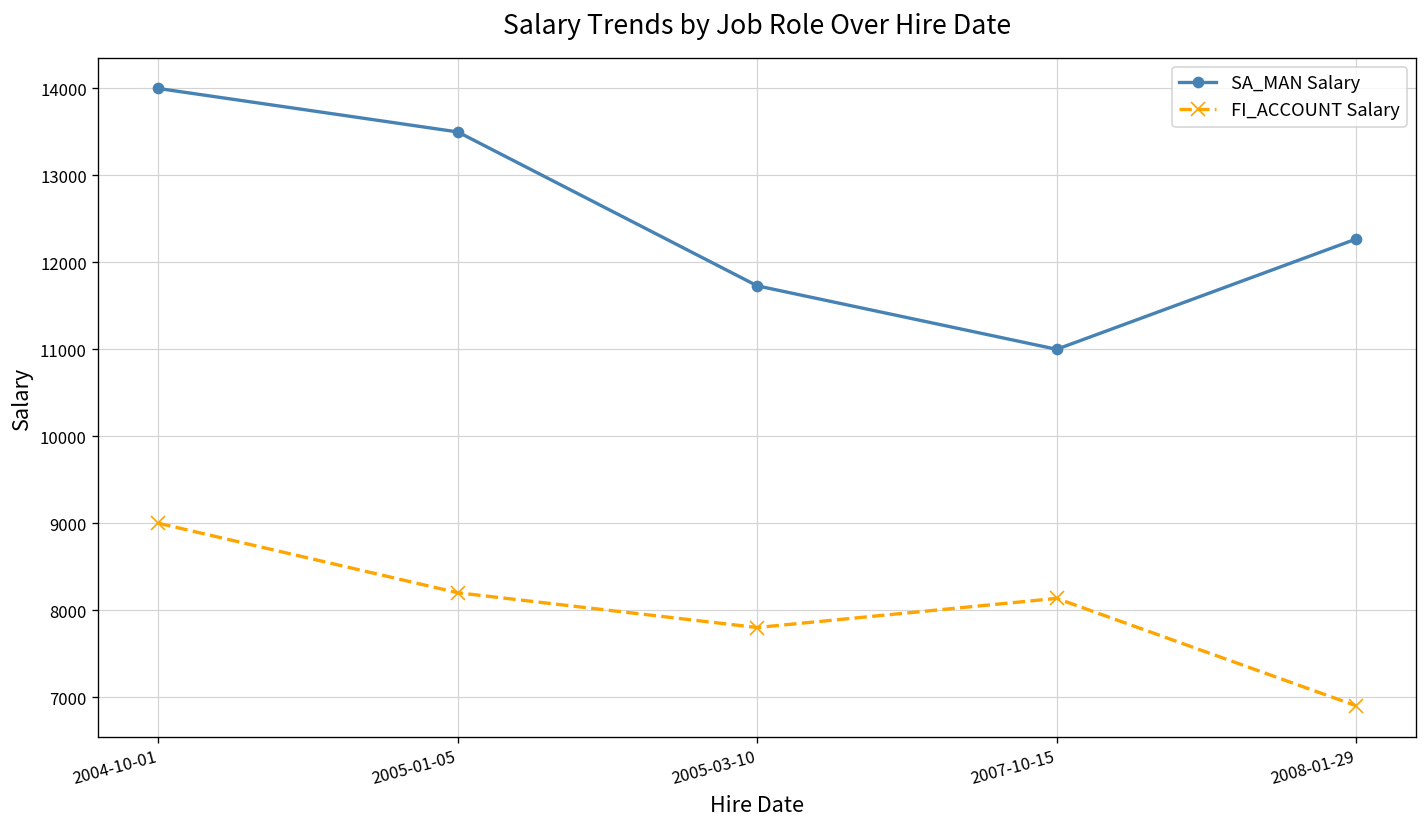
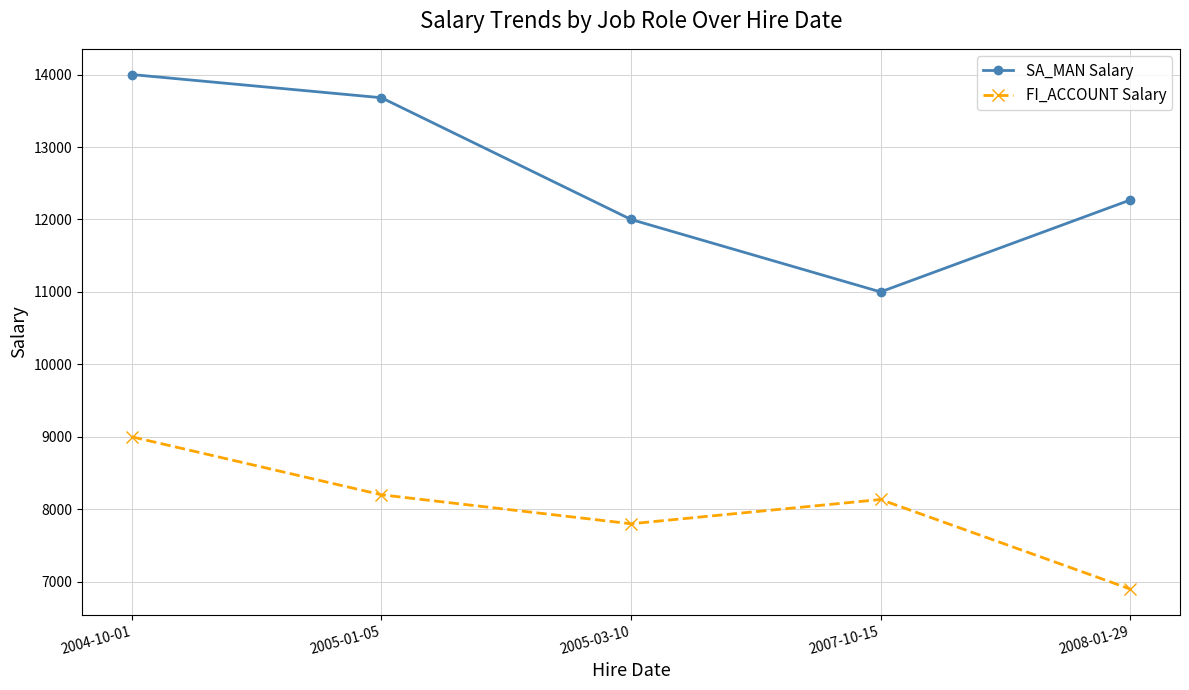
SA_MAN Salary, 2005-01-05: 13500 -> 13700
SA_MAN Salary, 2005-03-10: 11700 -> 12000
